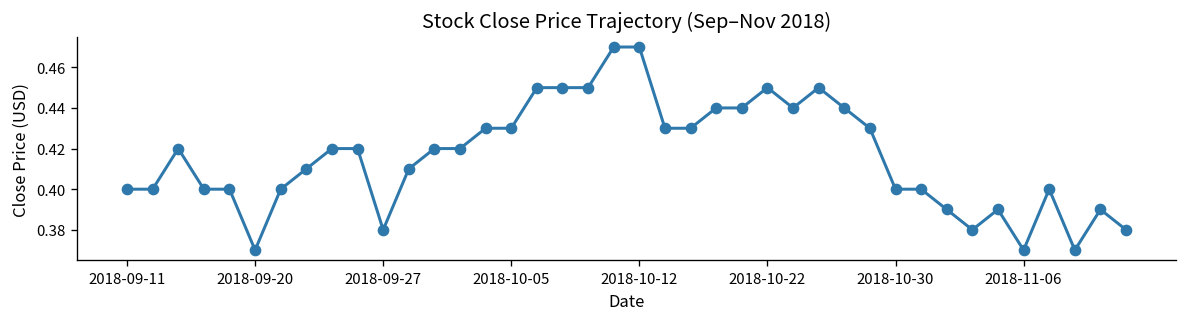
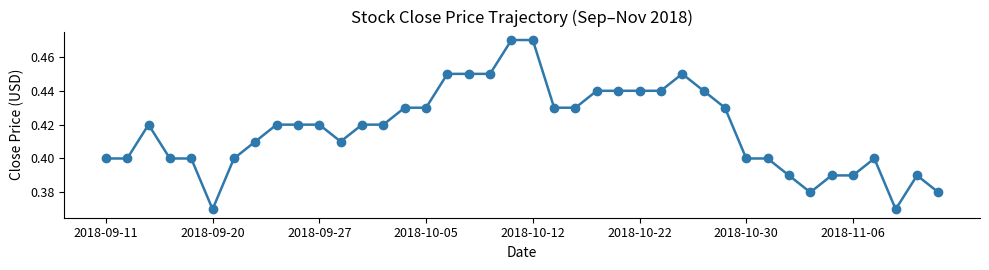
2018-09-27: 0.38 -> 0.42
2018-10-22: 0.45 -> 0.44
2018-11-06: 0.37 -> 0.39
